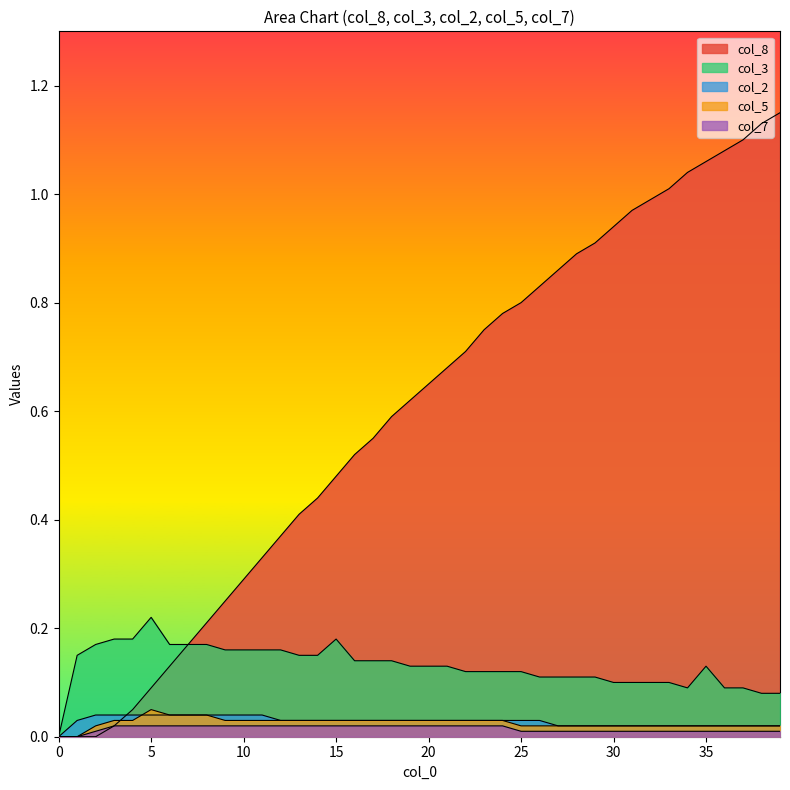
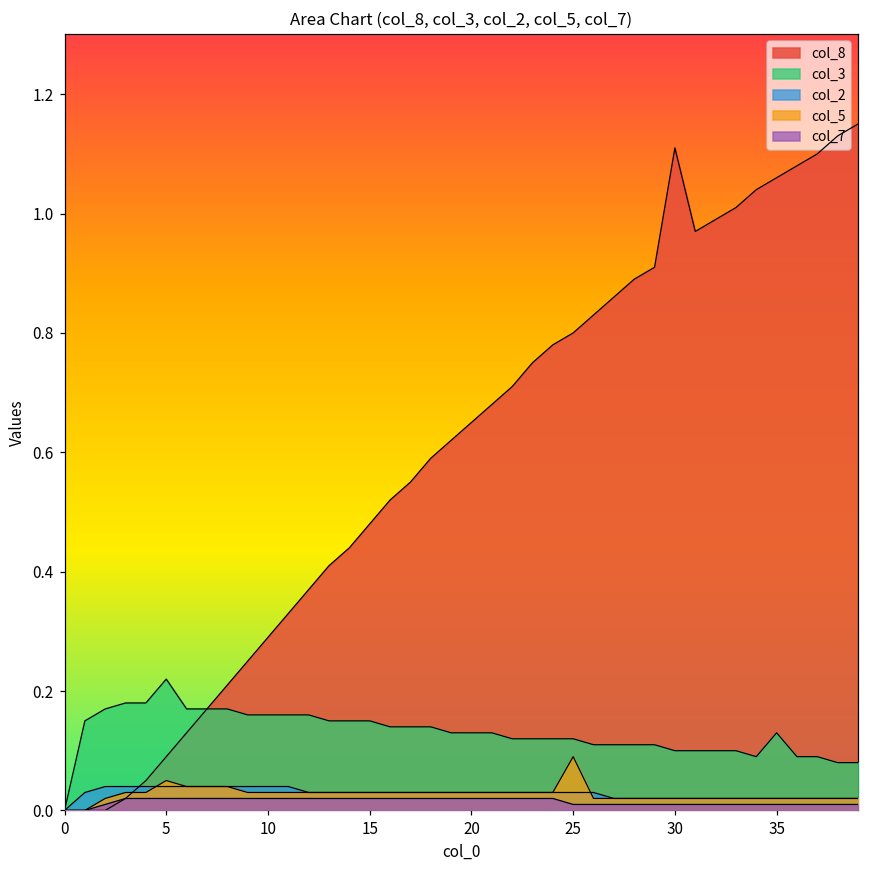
col_3, 15: 0.18 -> 0.15
col_5, 25: 0.02 -> 0.09
col_8, 30: 0.94 -> 1.11
